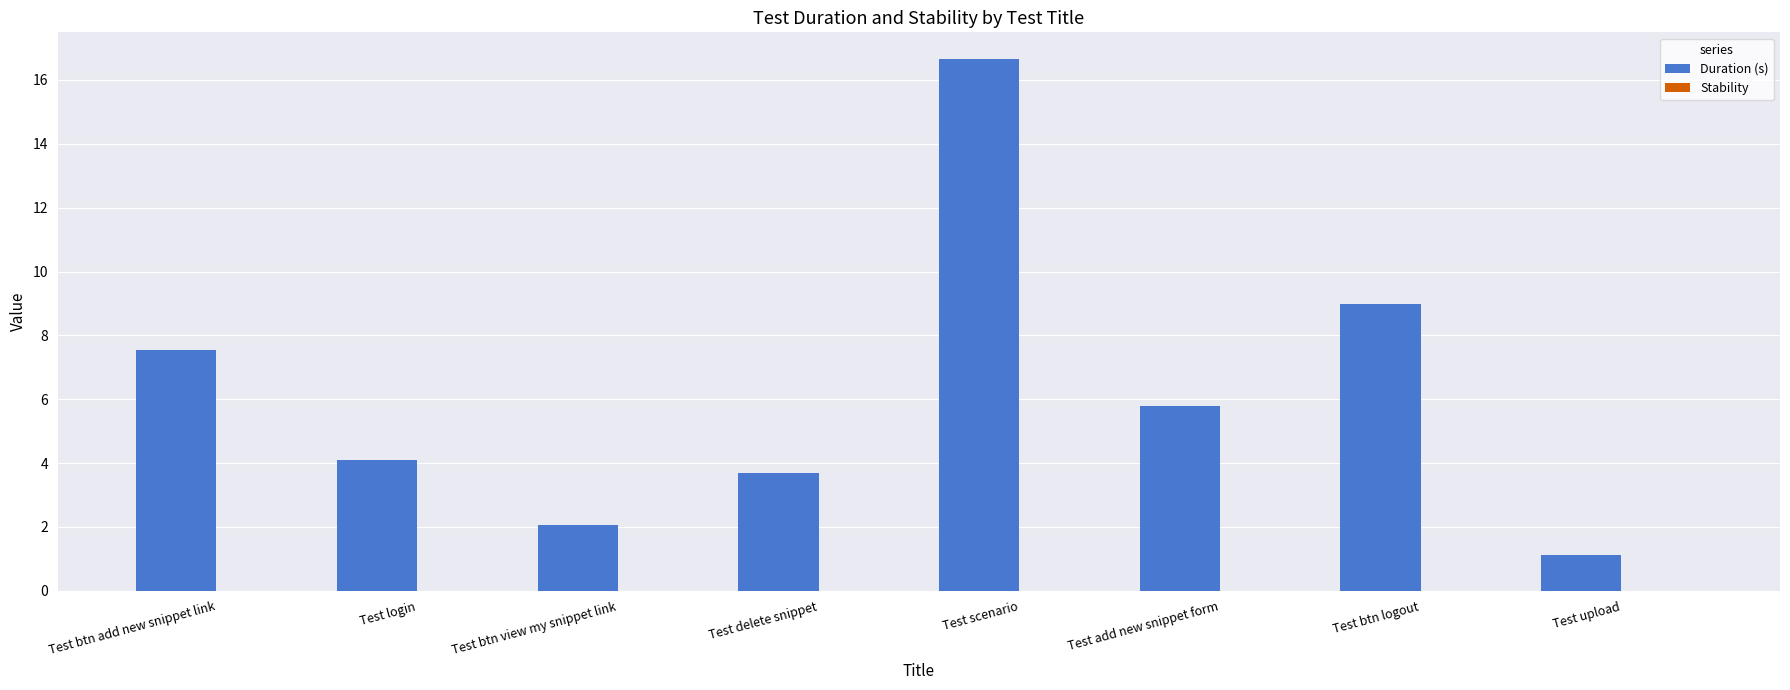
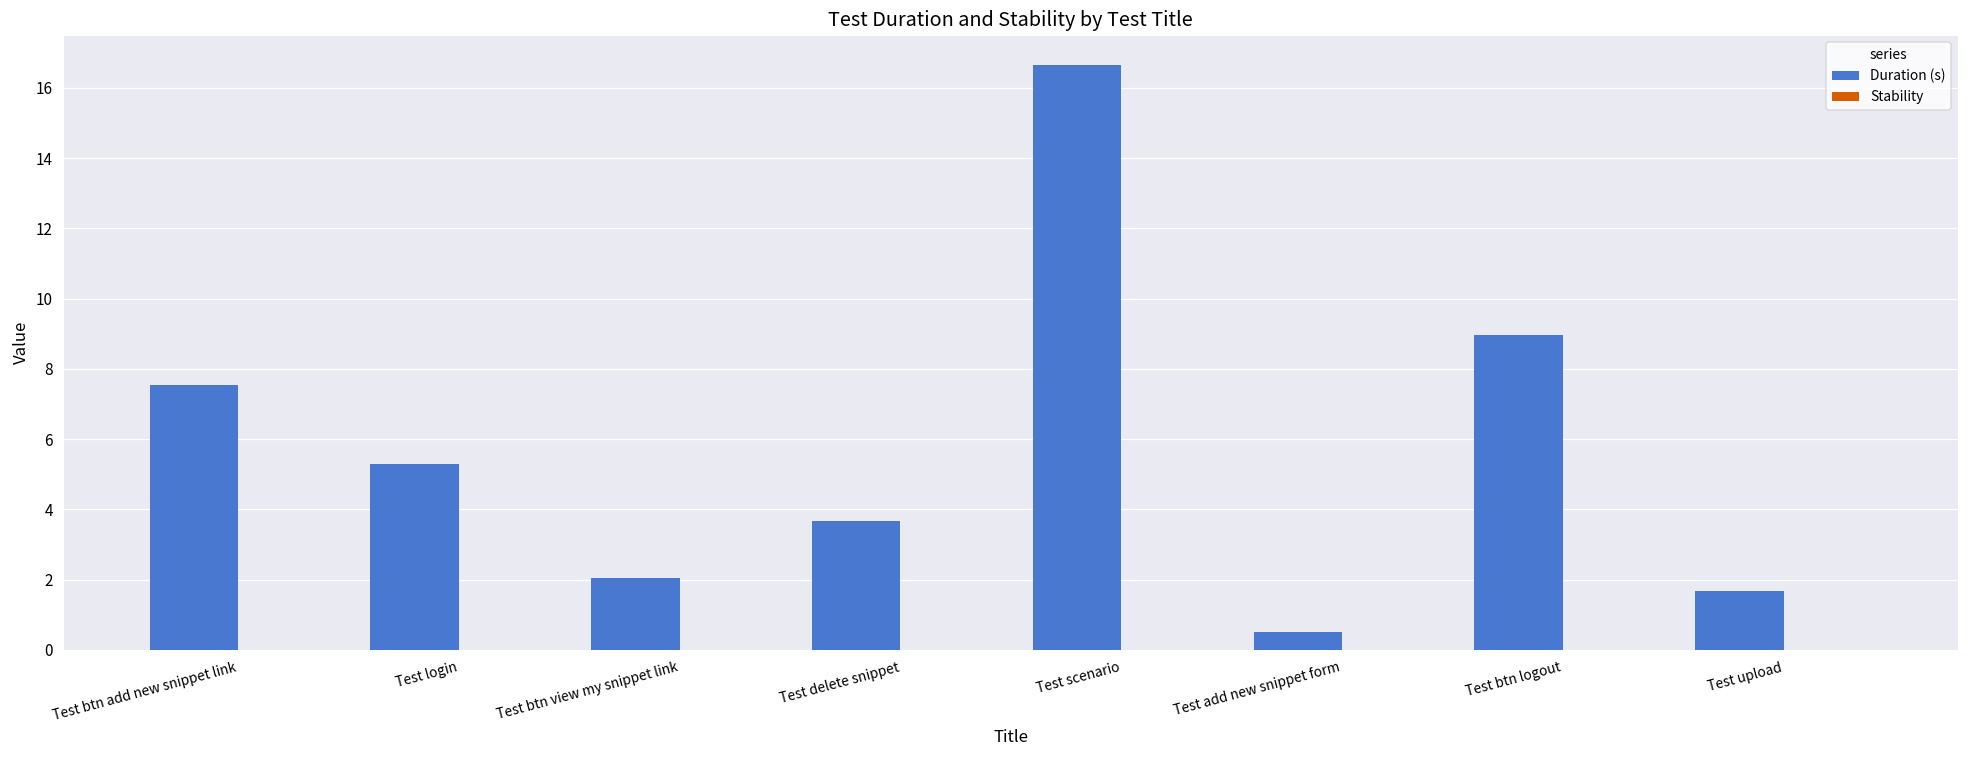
Duration (s), Test login: 4.1 -> 5.3
Duration (s), Test add new snippet form: 5.8 -> 0.5
Duration (s), Test upload: 1.1 -> 1.7
